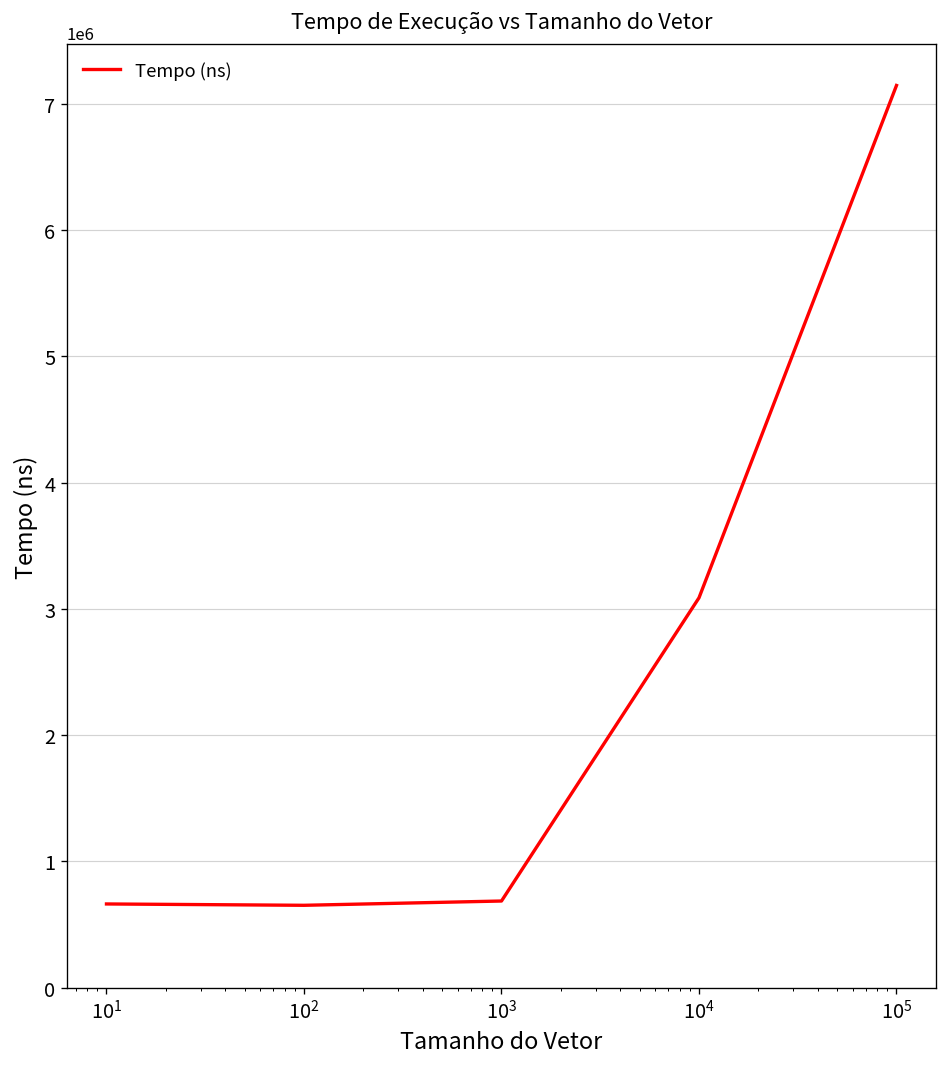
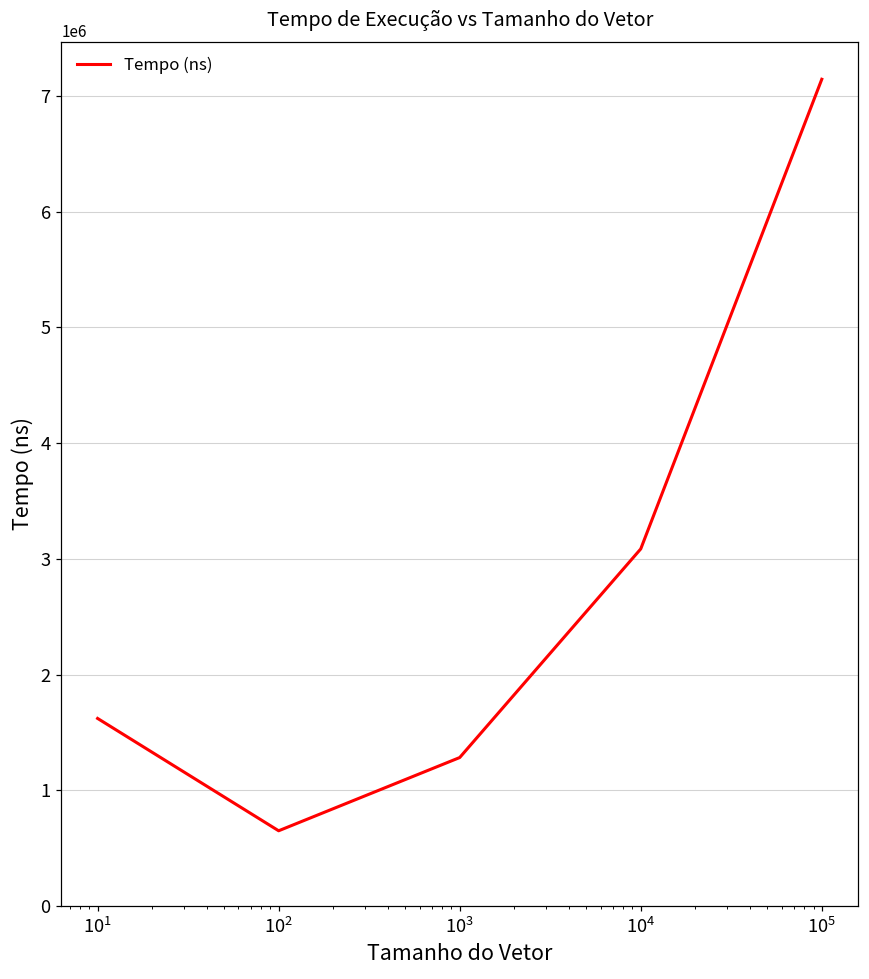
10^1: 660000 -> 1620000
10^3: 690000 -> 1280000
